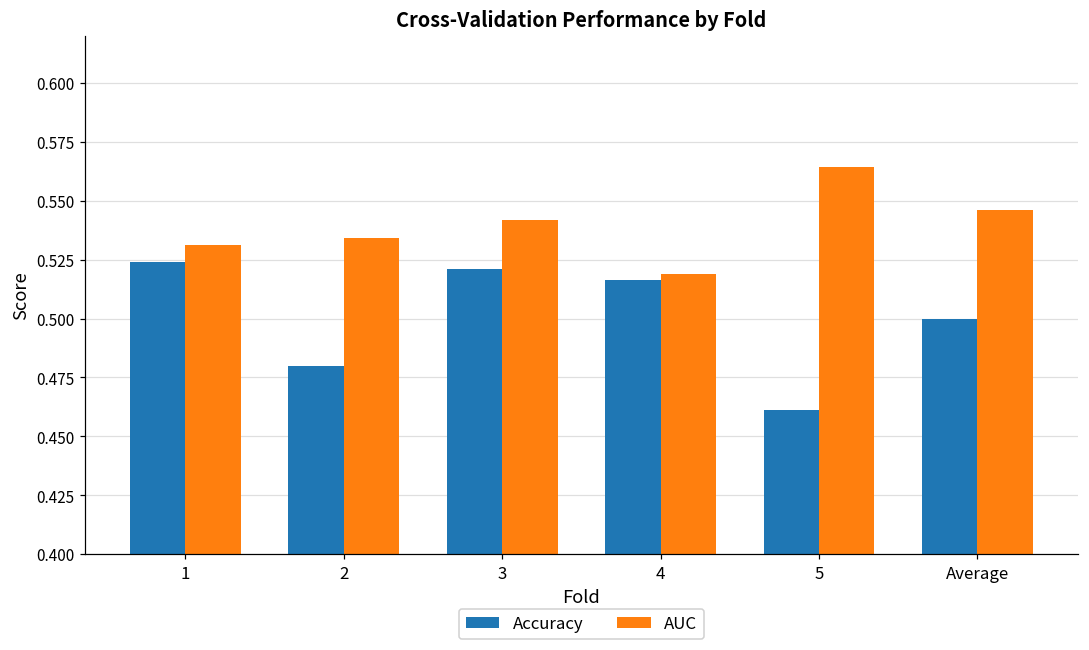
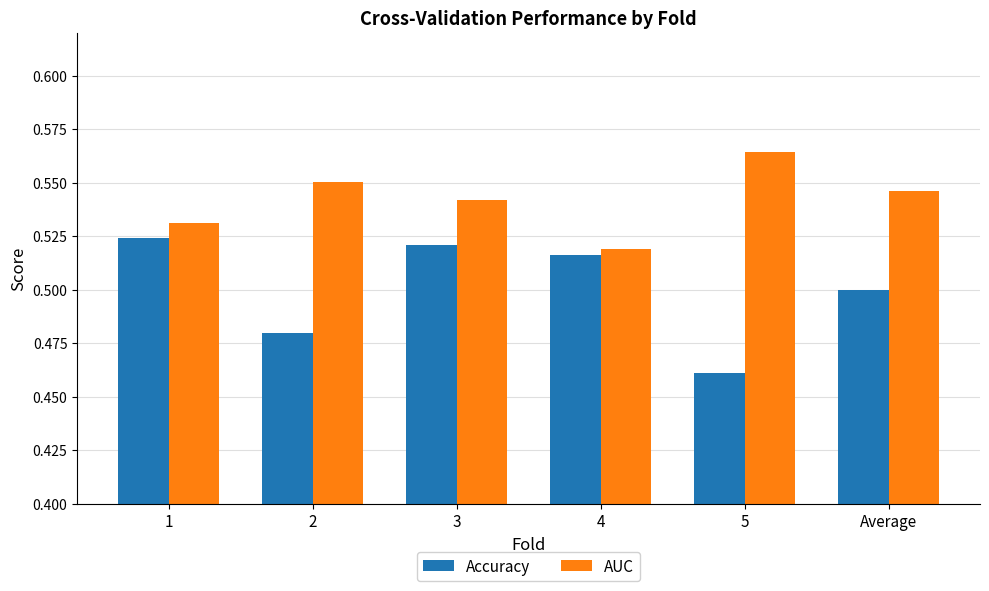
AUC, 2: 0.534 -> 0.550
